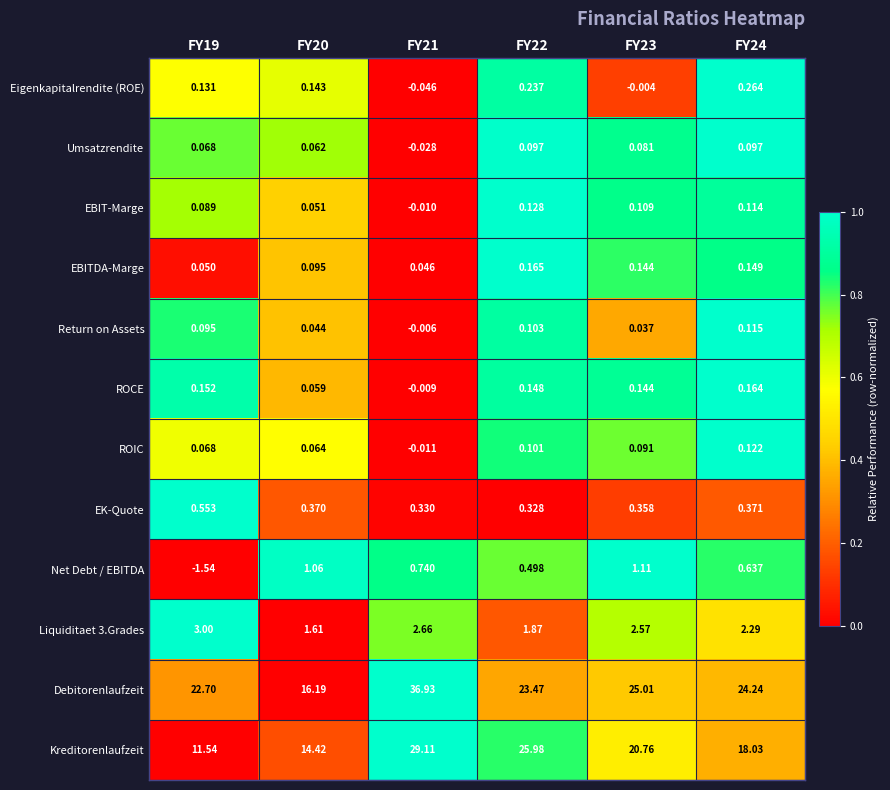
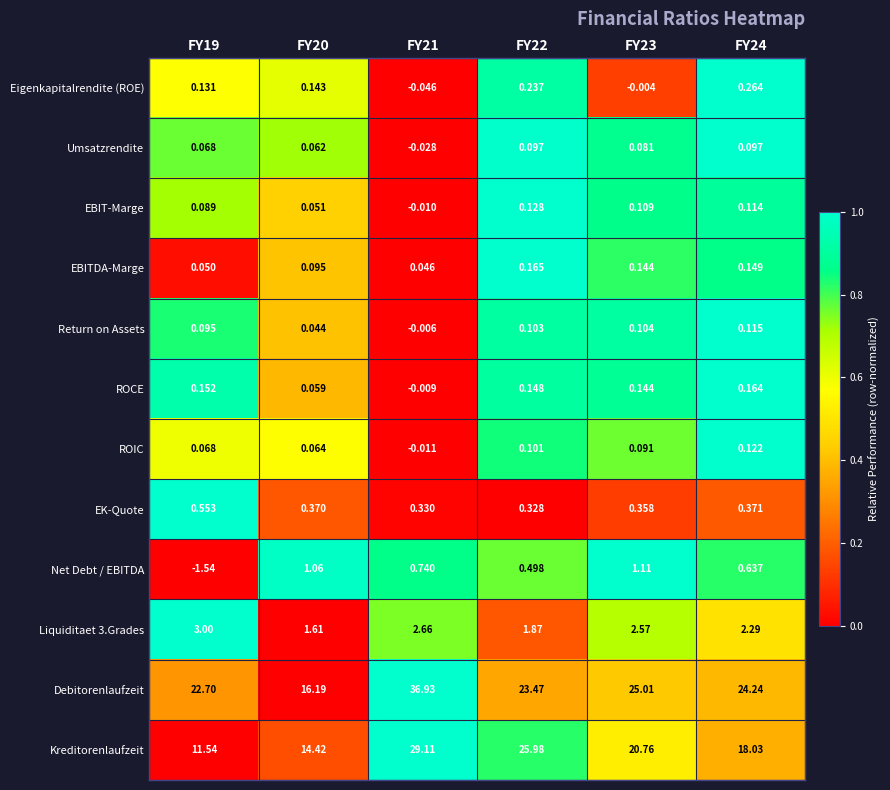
Return on Assets, FY23: 0.037 -> 0.104
